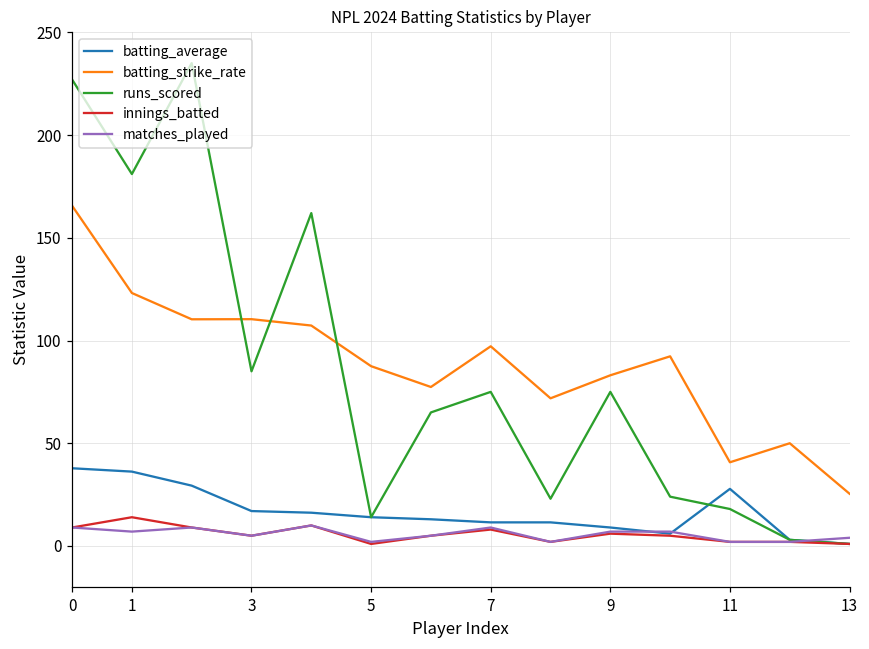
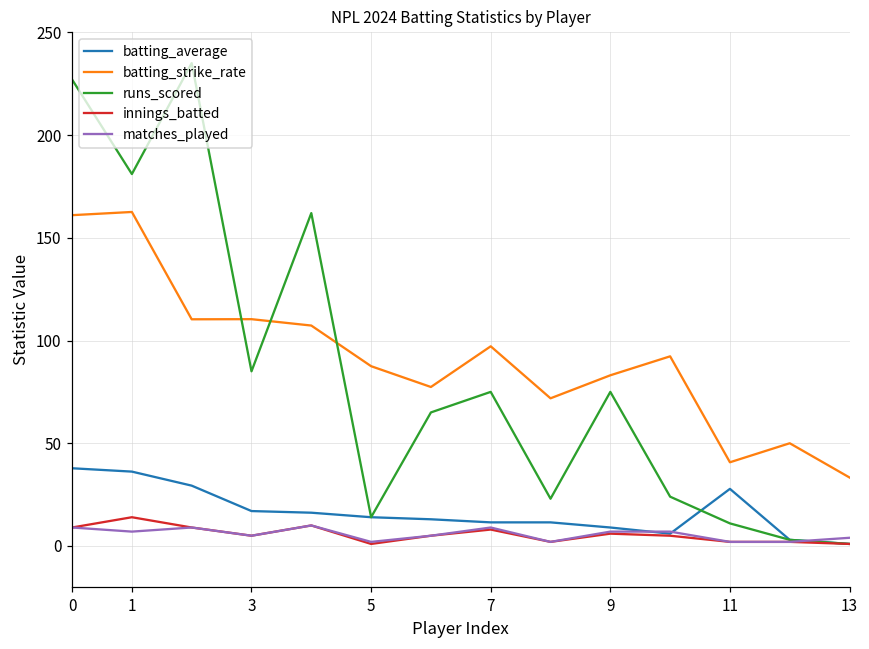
batting_strike_rate, 0: 166 -> 161
batting_strike_rate, 1: 123 -> 163
runs_scored, 11: 18 -> 11
batting_strike_rate, 13: 25 -> 33
